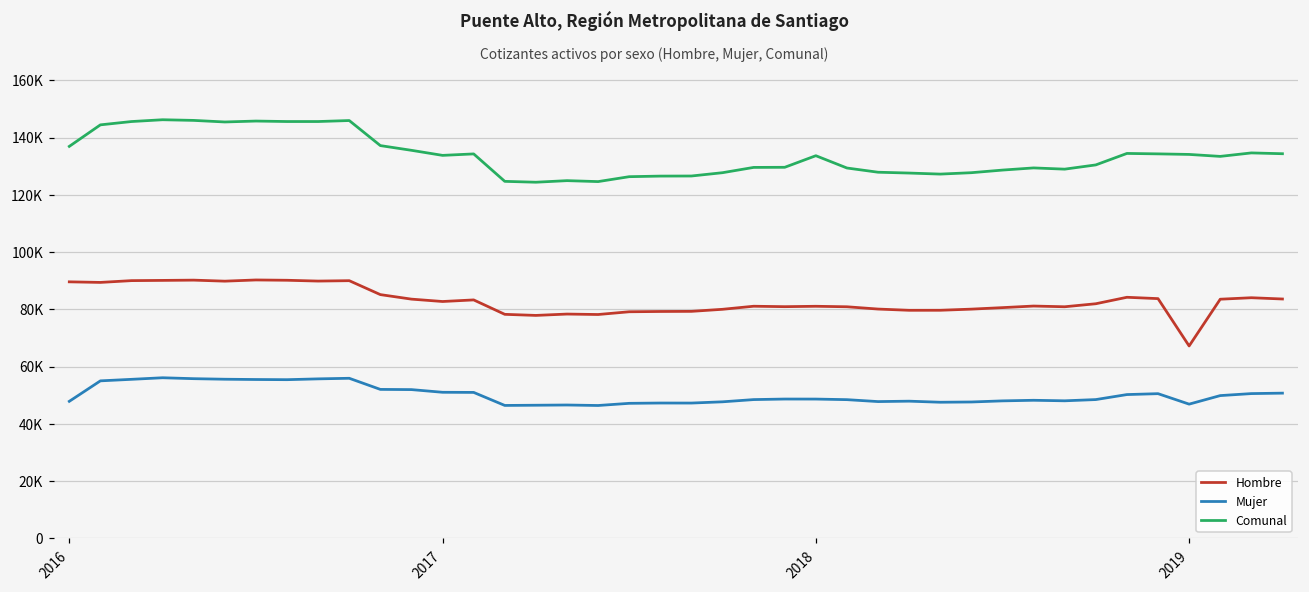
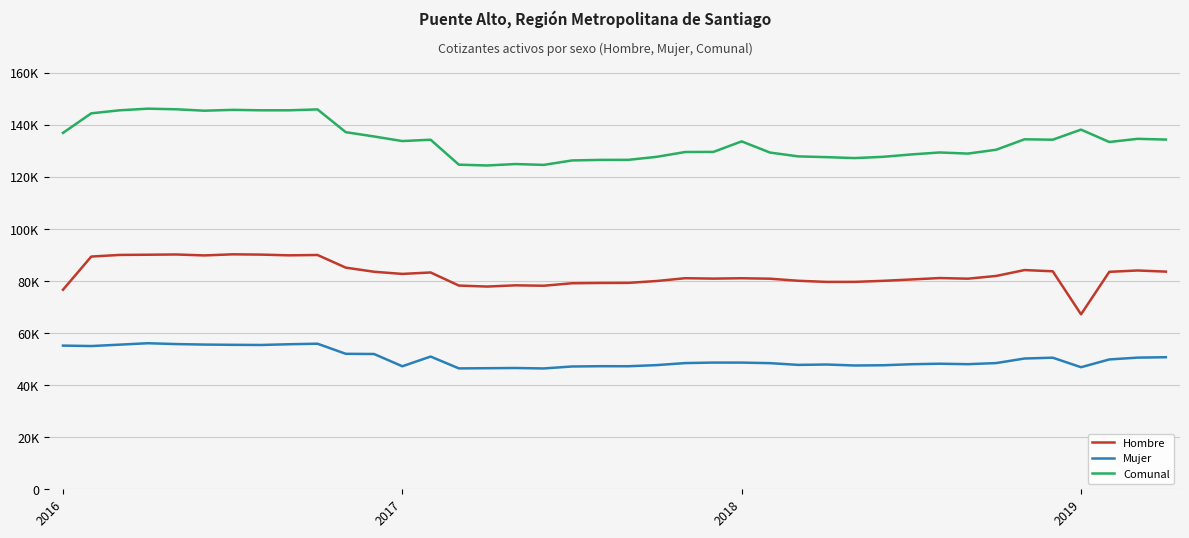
Hombre, 2016: 90000 -> 77000
Mujer, 2016: 48000 -> 55000
Mujer, 2017: 51000 -> 47000
Comunal, 2019: 134000 -> 138000
